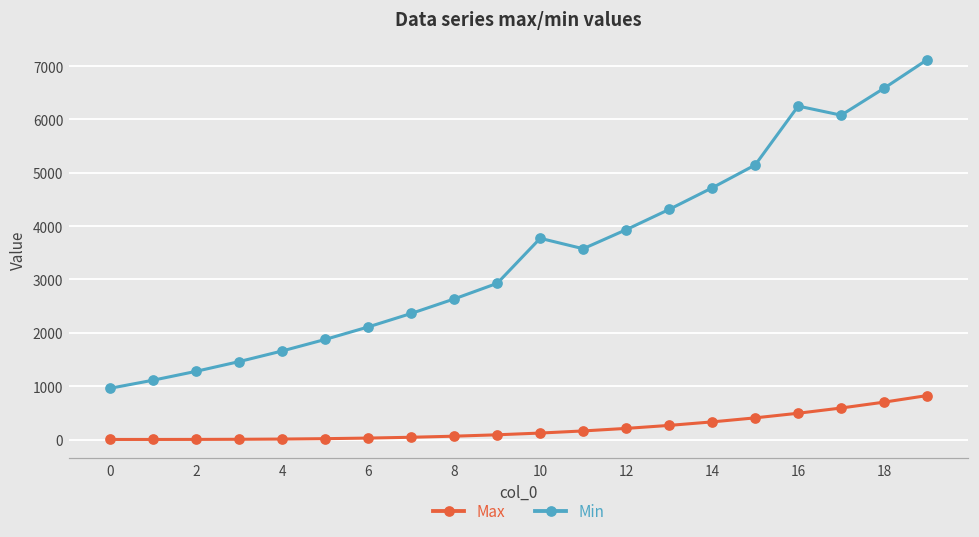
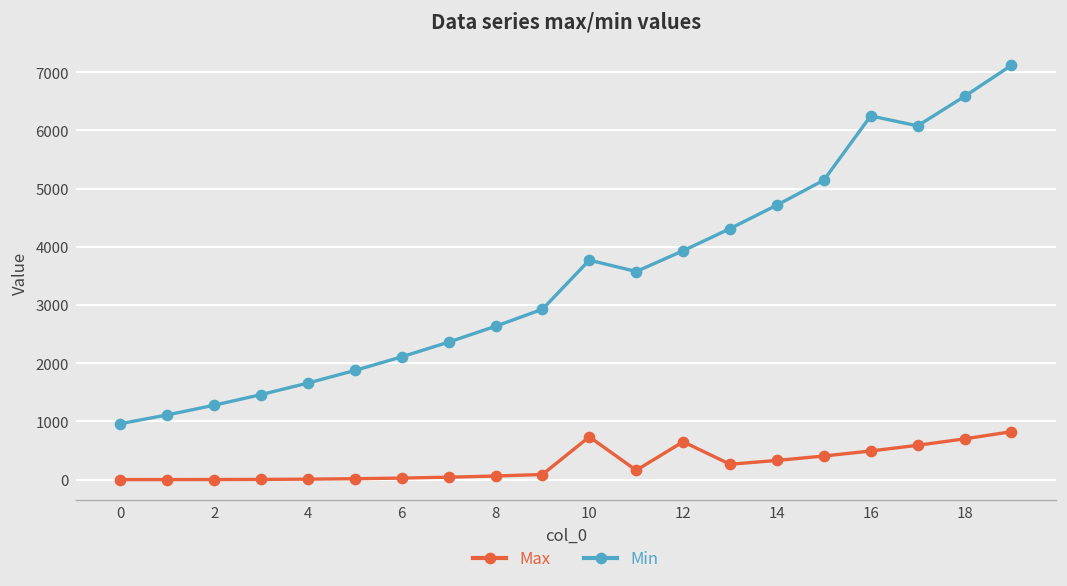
Max, 10: 100 -> 700
Max, 12: 200 -> 700
